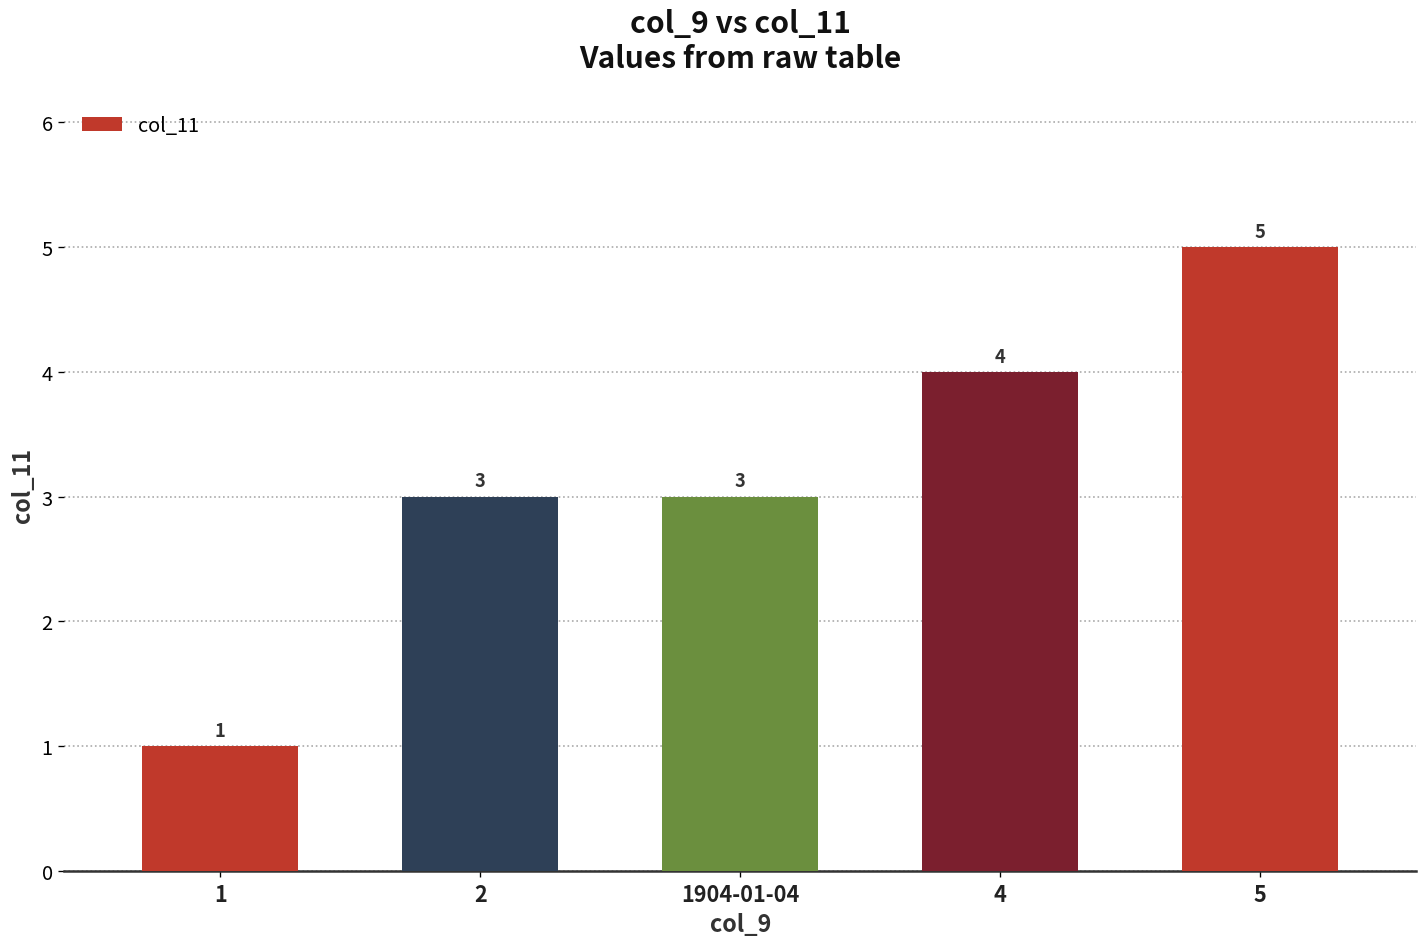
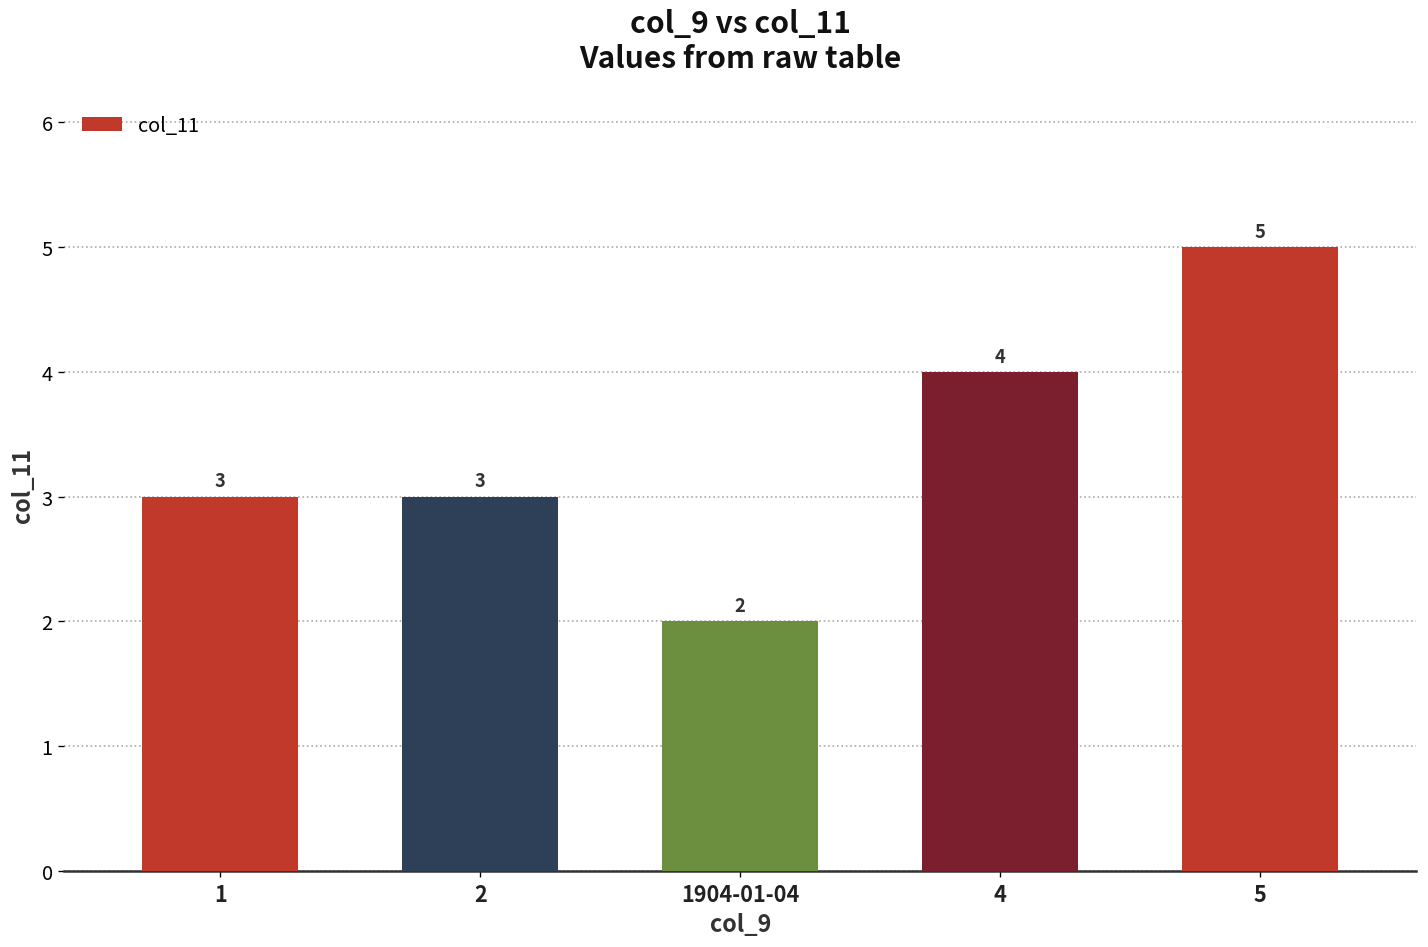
1: 1 -> 3
1904-01-04: 3 -> 2
